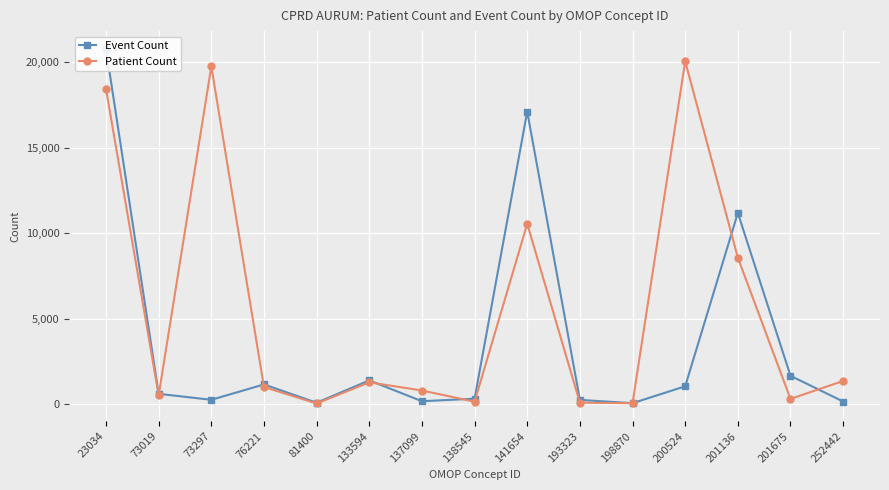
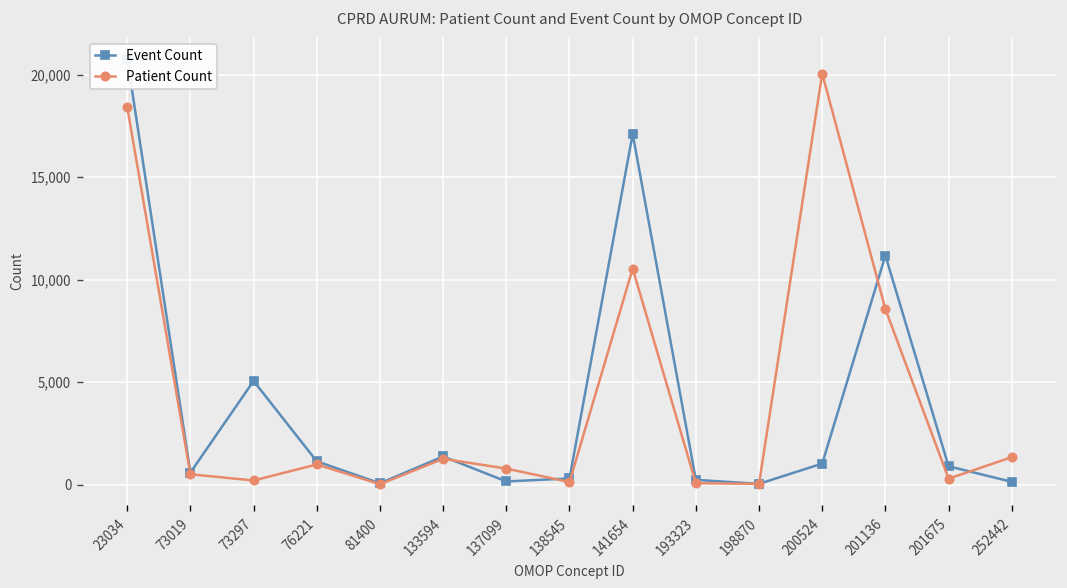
Event Count, 73297: 200 -> 5,100
Patient Count, 73297: 19,800 -> 200
Event Count, 201675: 1,700 -> 900
